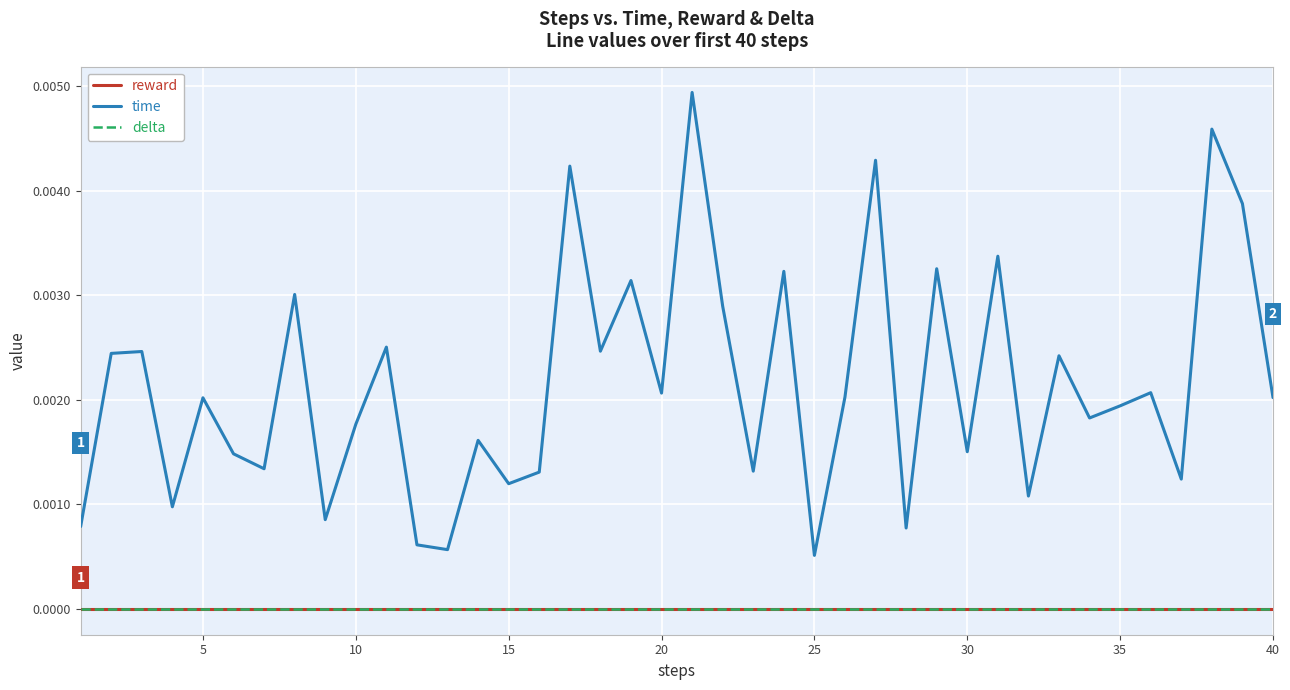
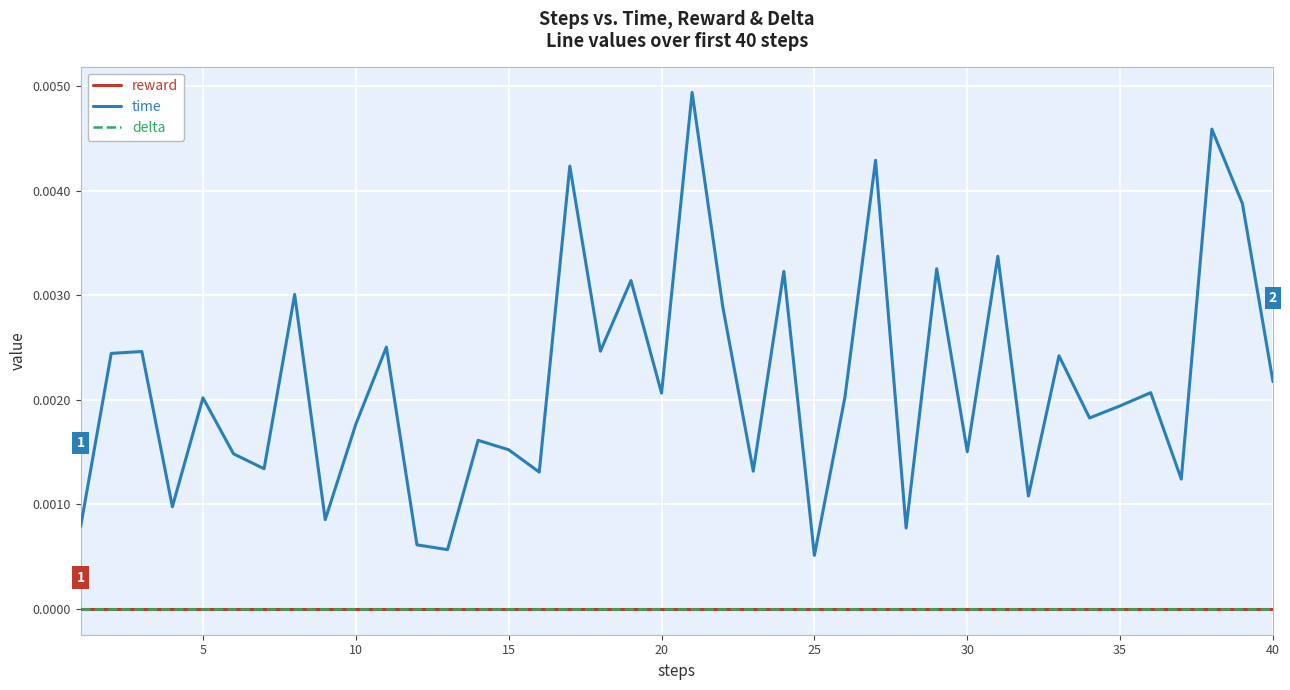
time, 15: 0.00120 -> 0.00152
time, 40: 0.00202 -> 0.00217
